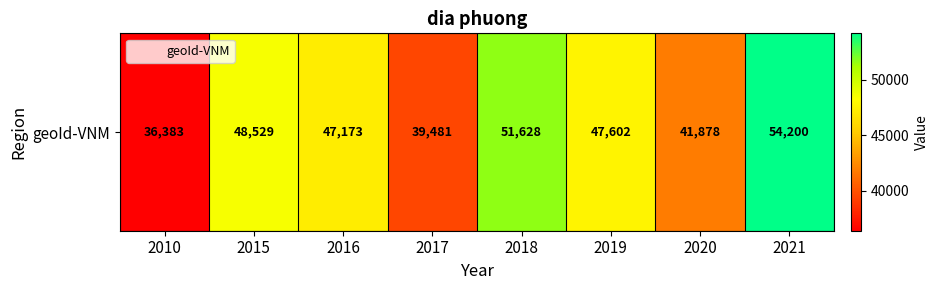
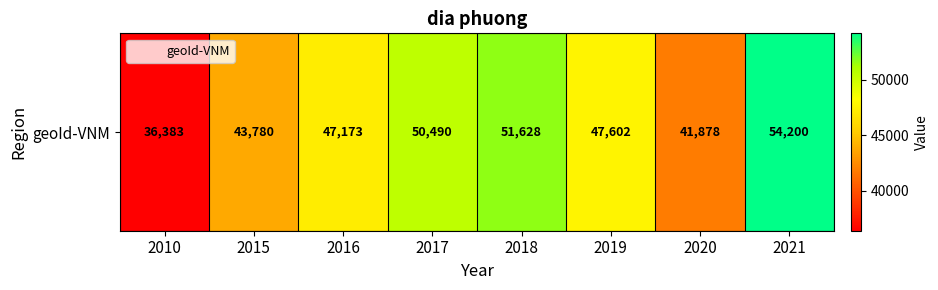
geoId-VNM, 2015: 48,529 -> 43,780
geoId-VNM, 2017: 39,481 -> 50,490
